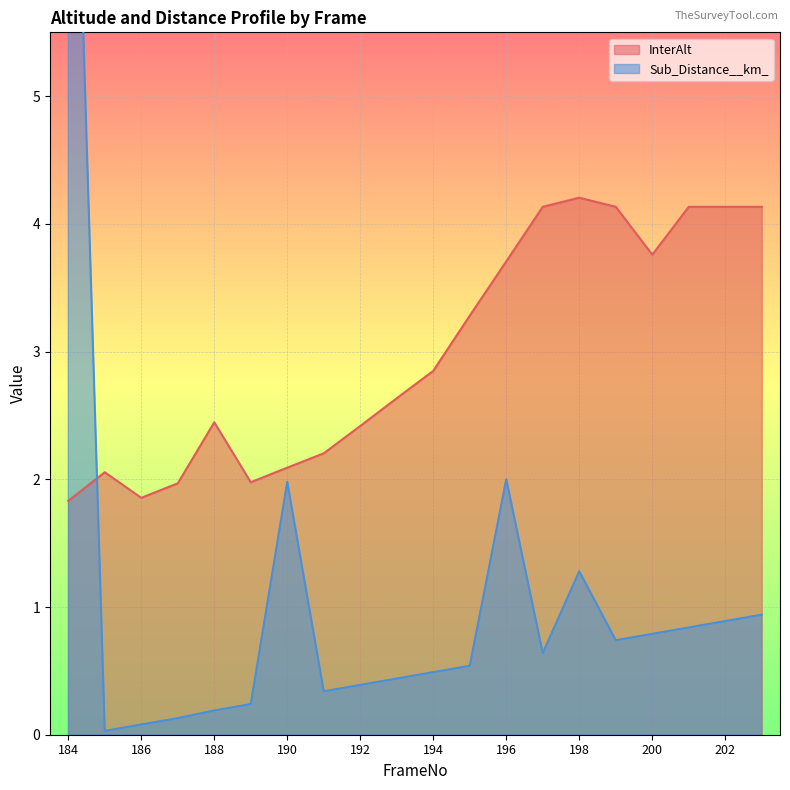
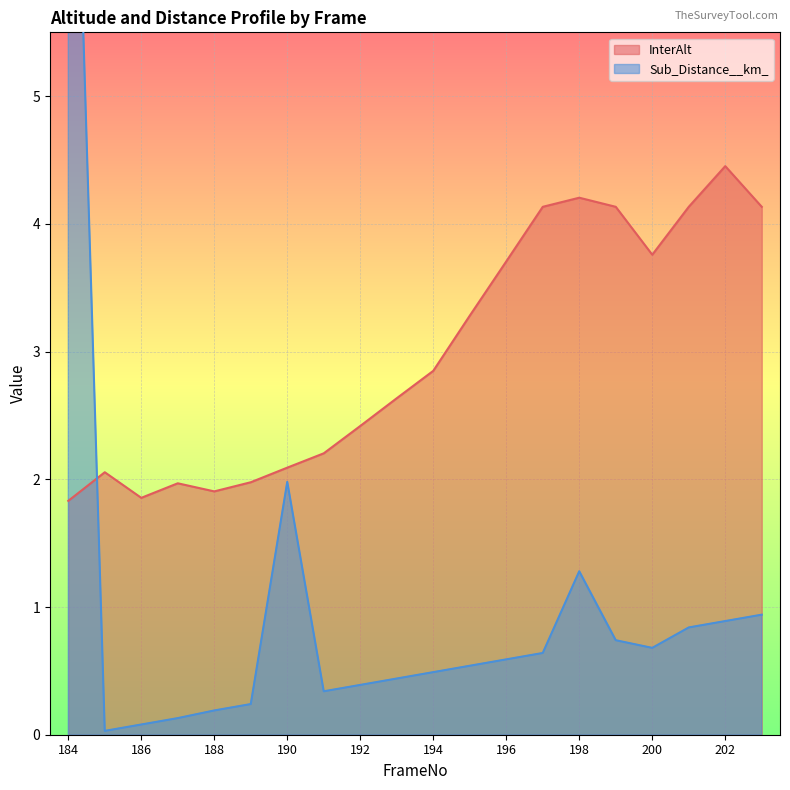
InterAlt, 188: 2.45 -> 1.91
Sub_Distance__km_, 196: 2.00 -> 0.59
Sub_Distance__km_, 200: 0.79 -> 0.68
InterAlt, 202: 4.13 -> 4.45
